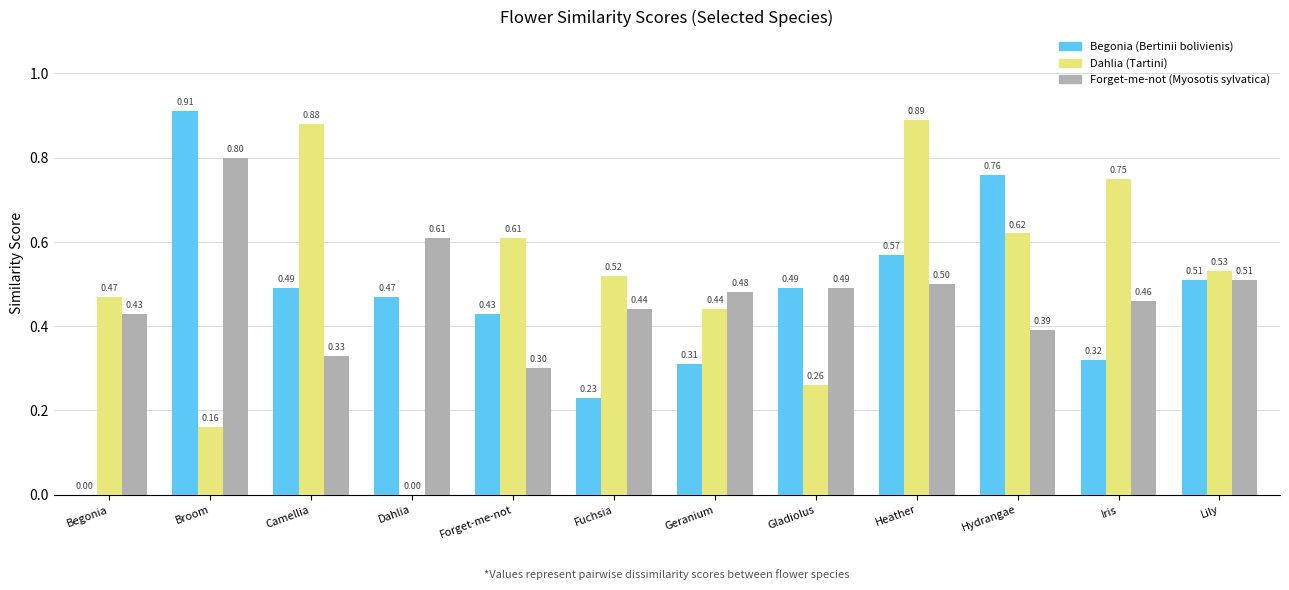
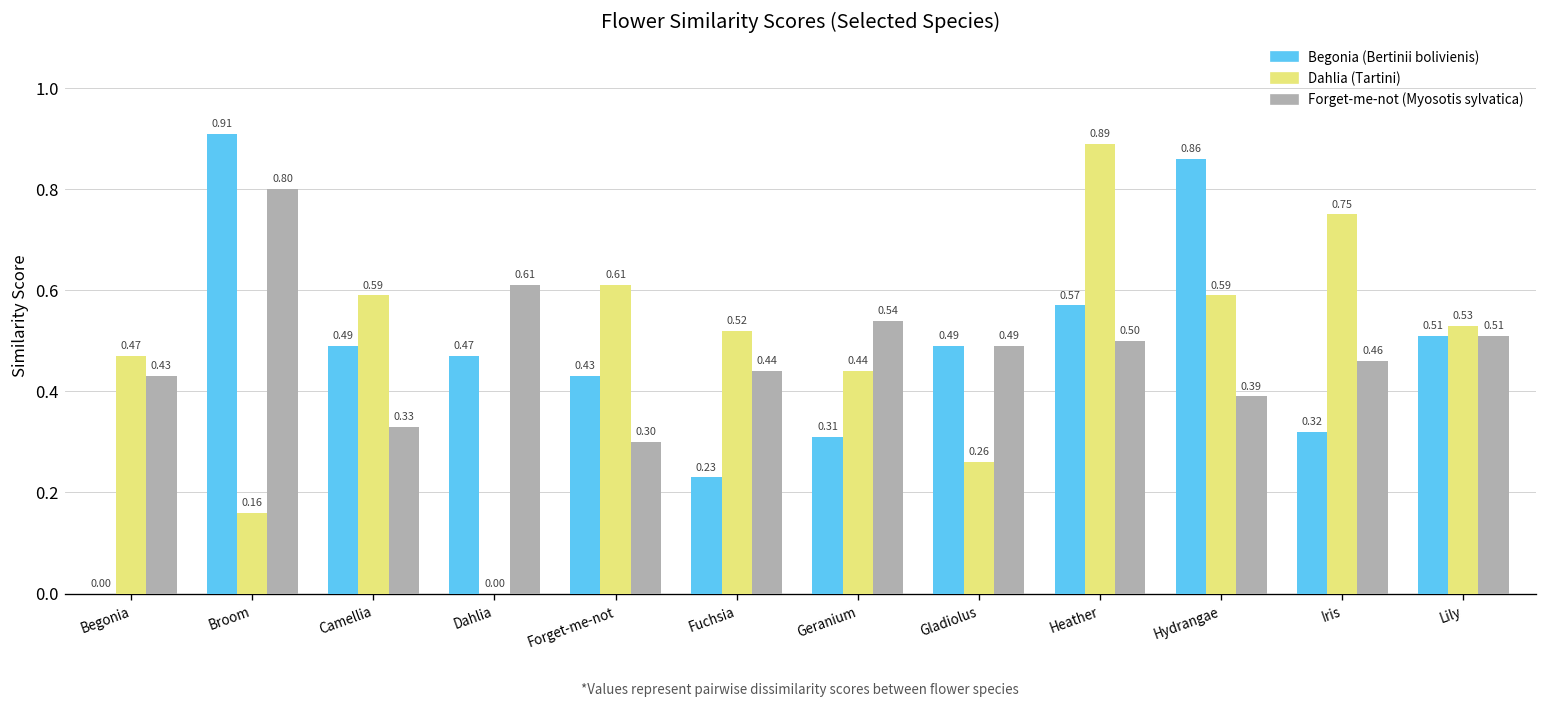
Dahlia (Tartini), Camellia: 0.88 -> 0.59
Forget-me-not (Myosotis sylvatica), Geranium: 0.48 -> 0.54
Begonia (Bertinii bolivienis), Hydrangae: 0.76 -> 0.86
Dahlia (Tartini), Hydrangae: 0.62 -> 0.59
